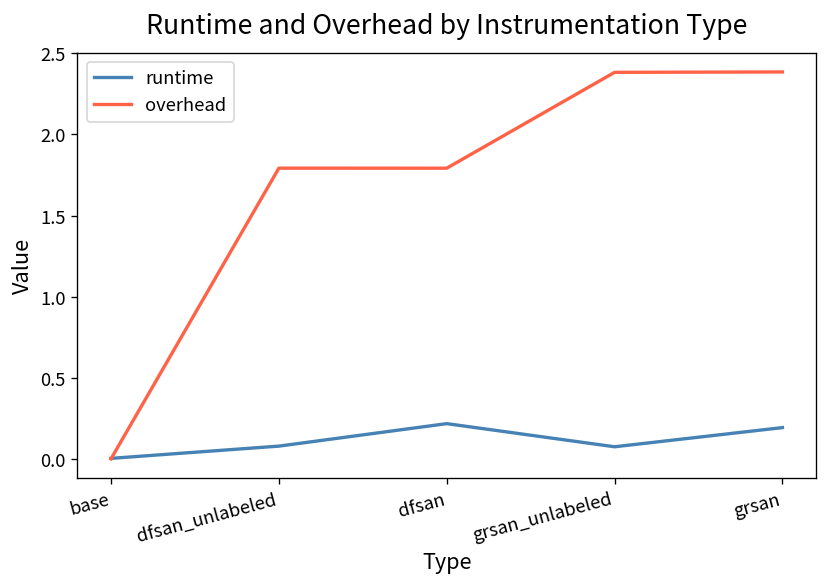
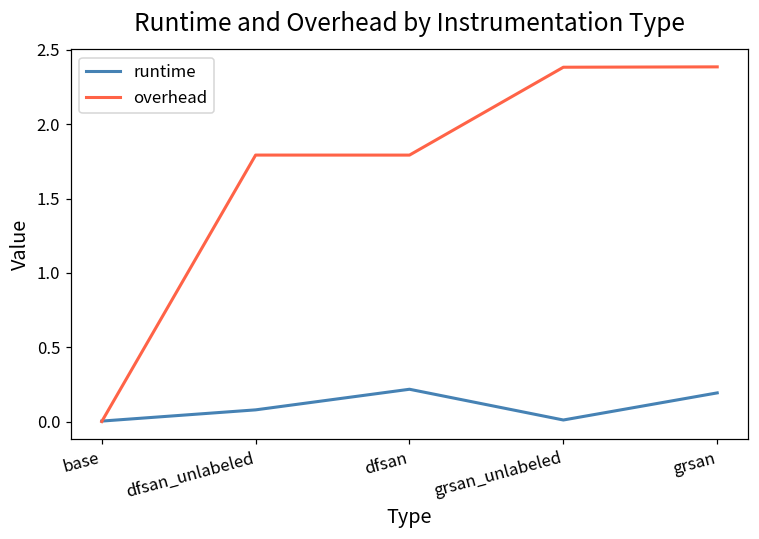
runtime, grsan_unlabeled: 0.07 -> 0.01
